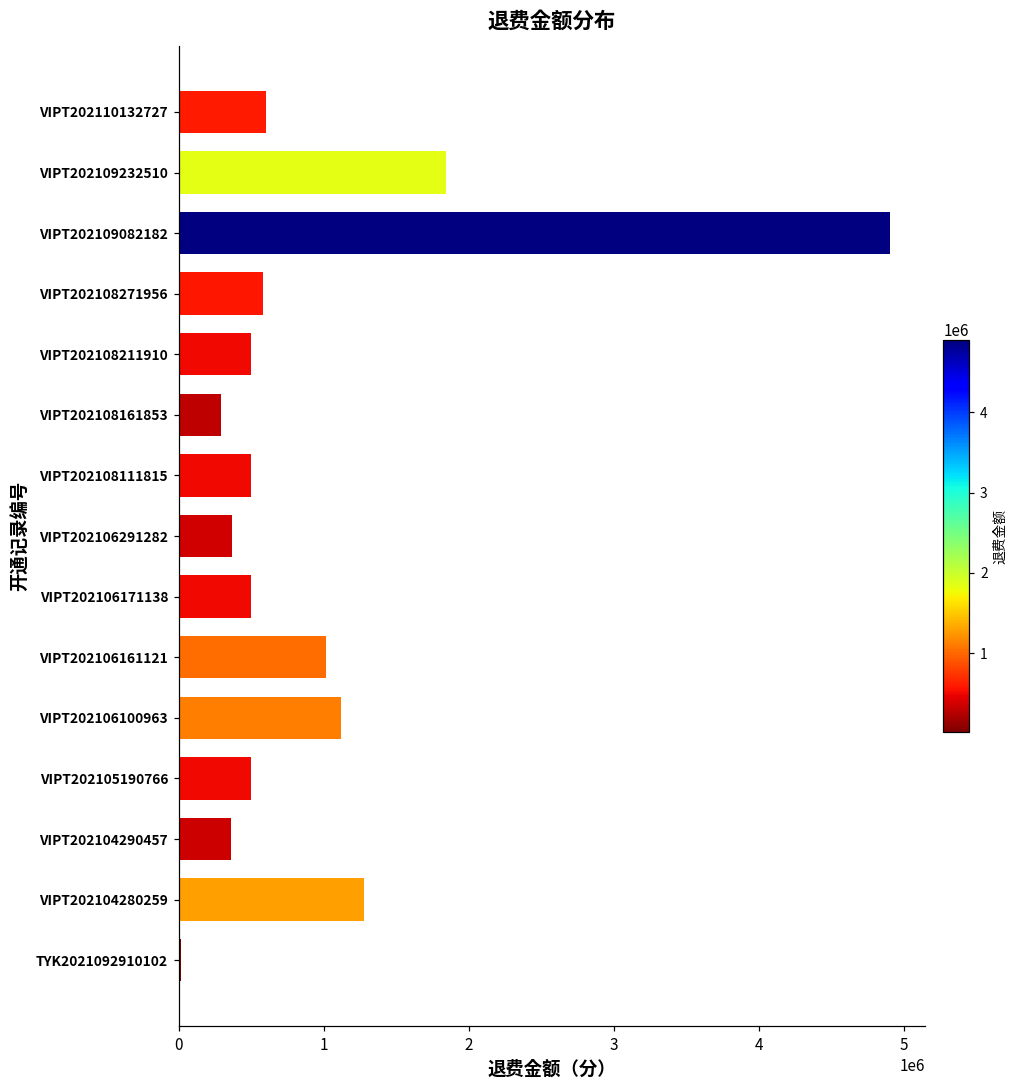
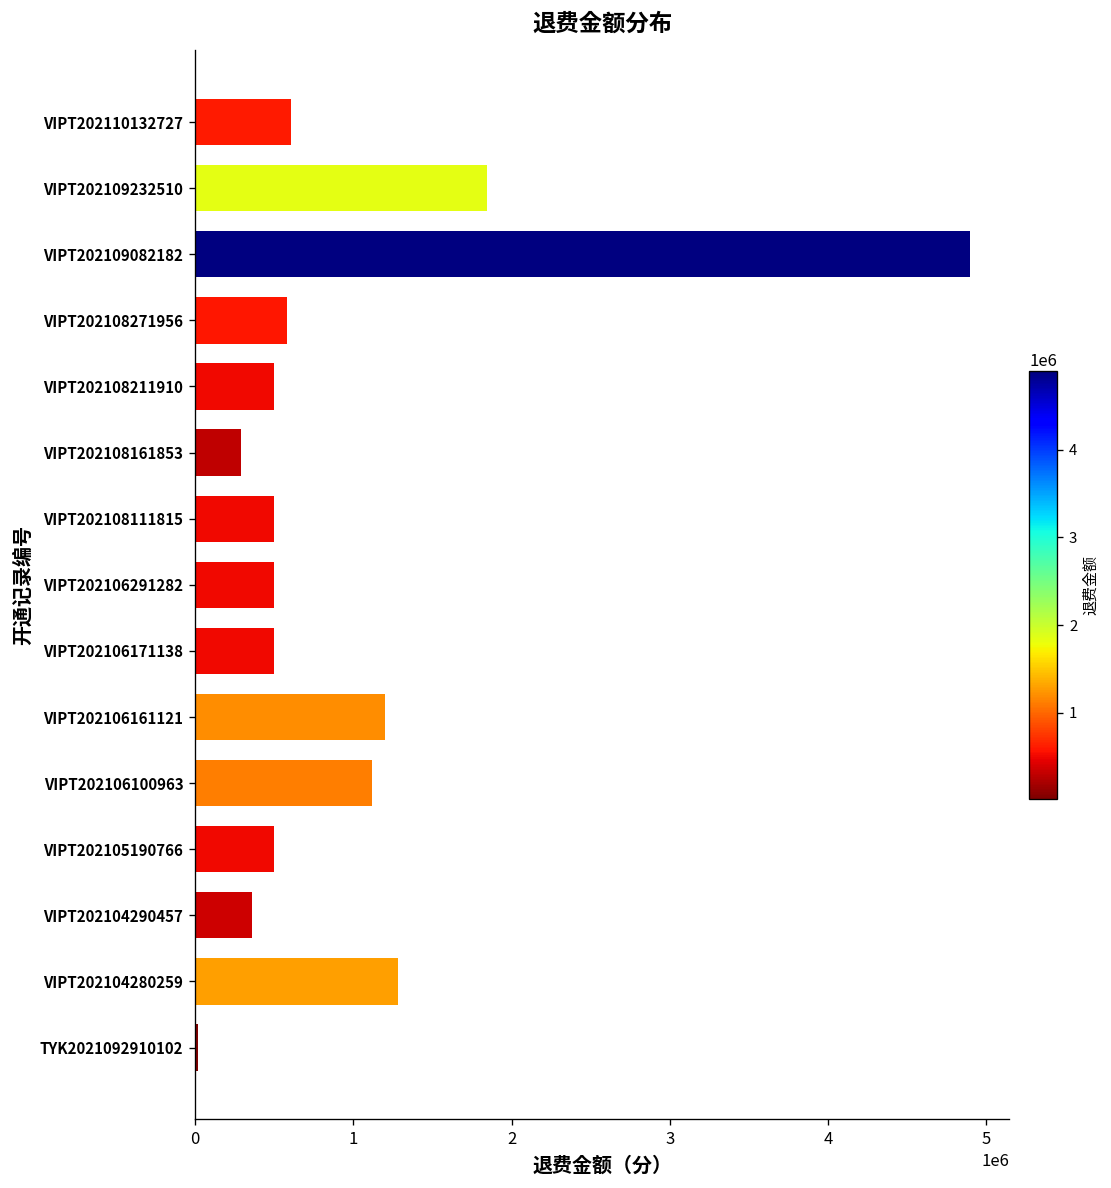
VIPT202106291282: 360000 -> 500000
VIPT202106161121: 1020000 -> 1200000
